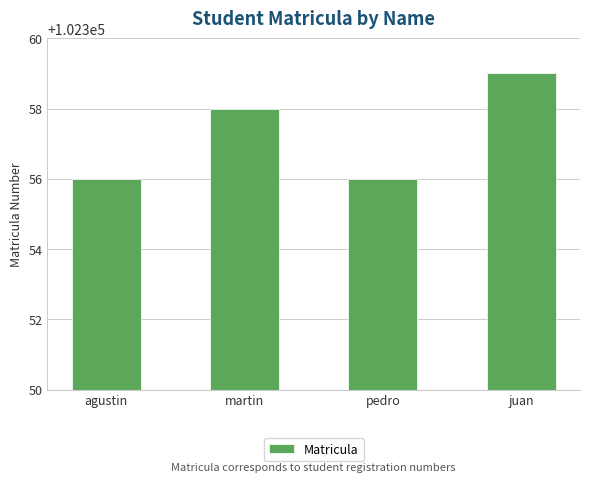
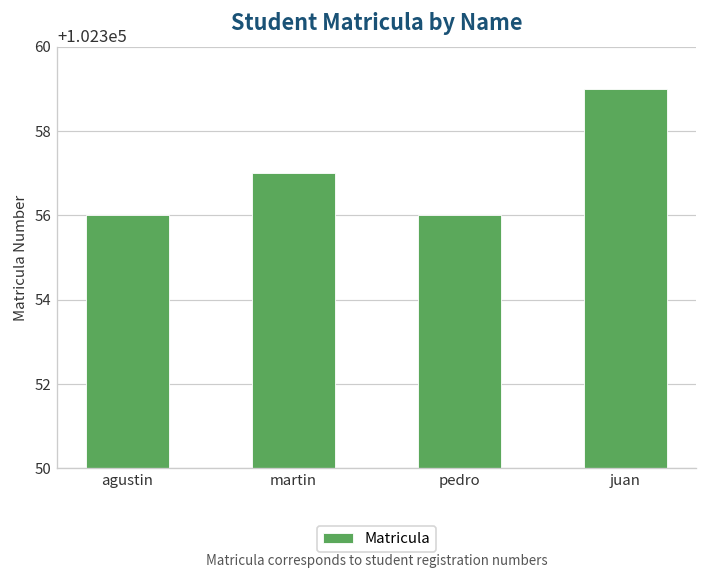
martin: 102358 -> 102357
